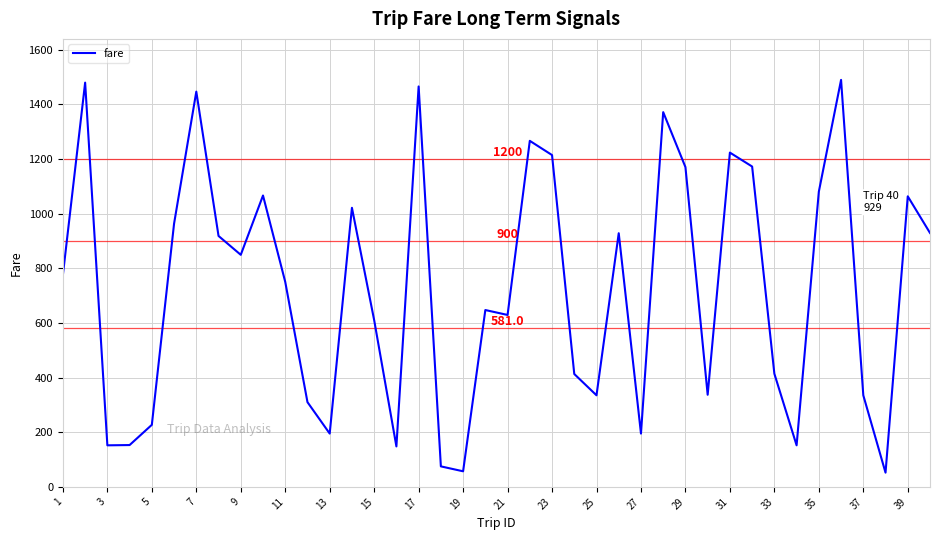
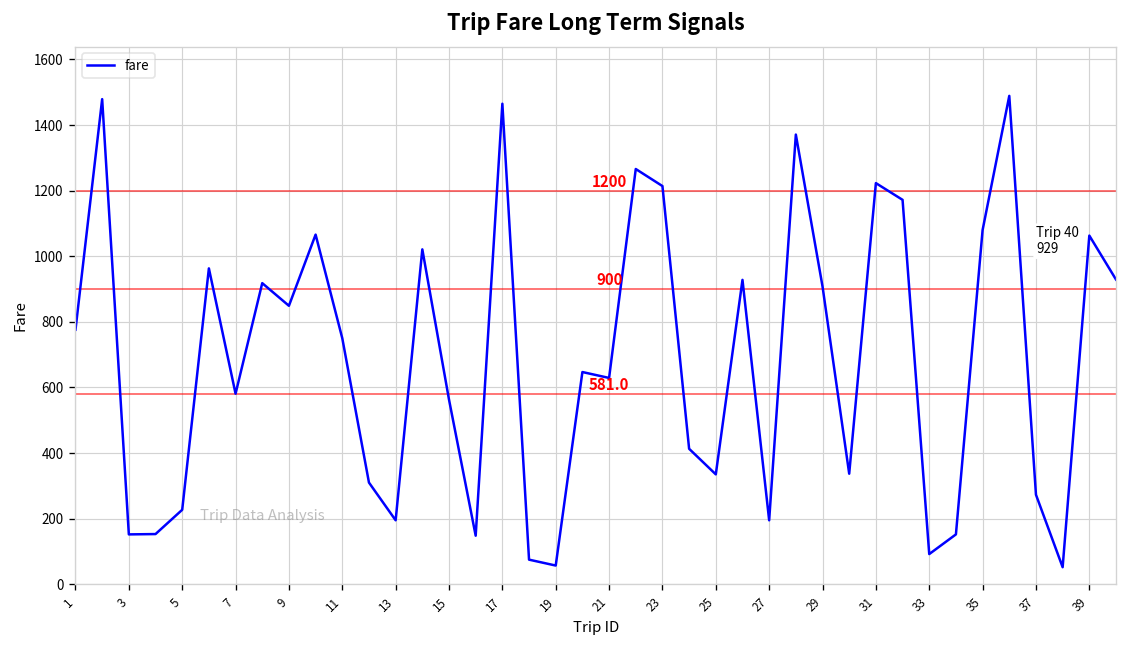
7: 1450 -> 580
15: 610 -> 560
29: 1170 -> 910
33: 410 -> 90
37: 340 -> 270
